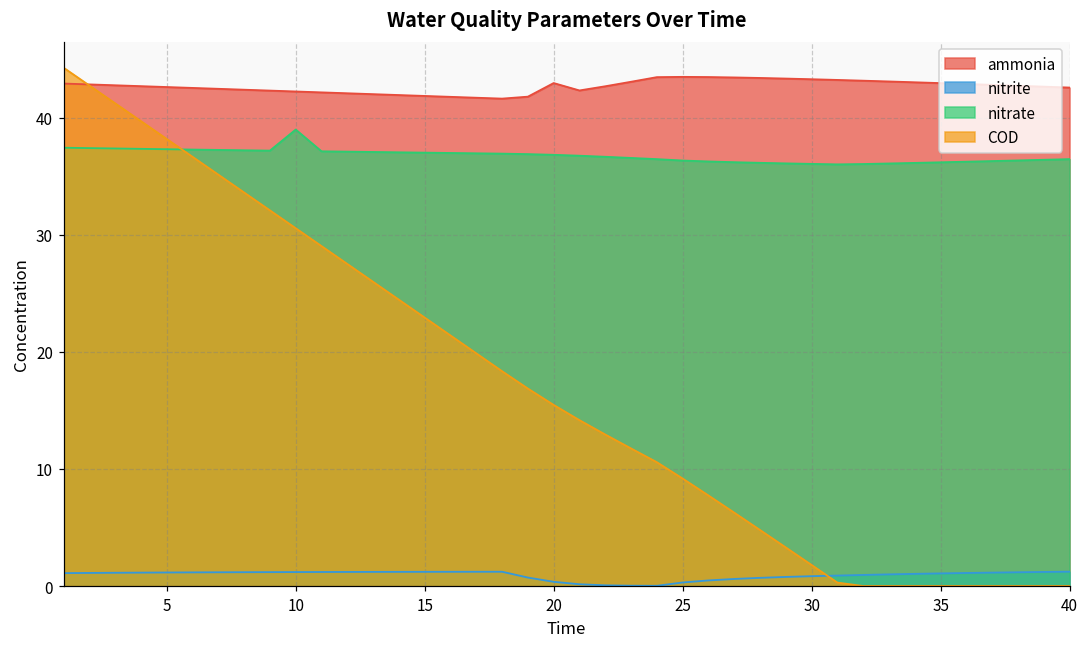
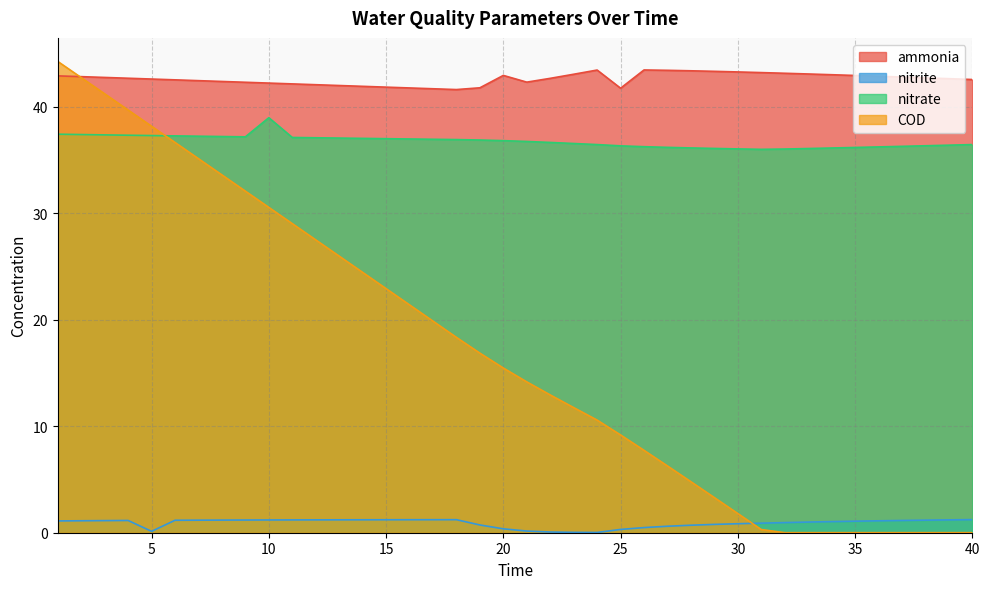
nitrite, 5: 1.2 -> 0.1
ammonia, 25: 43.5 -> 41.8
